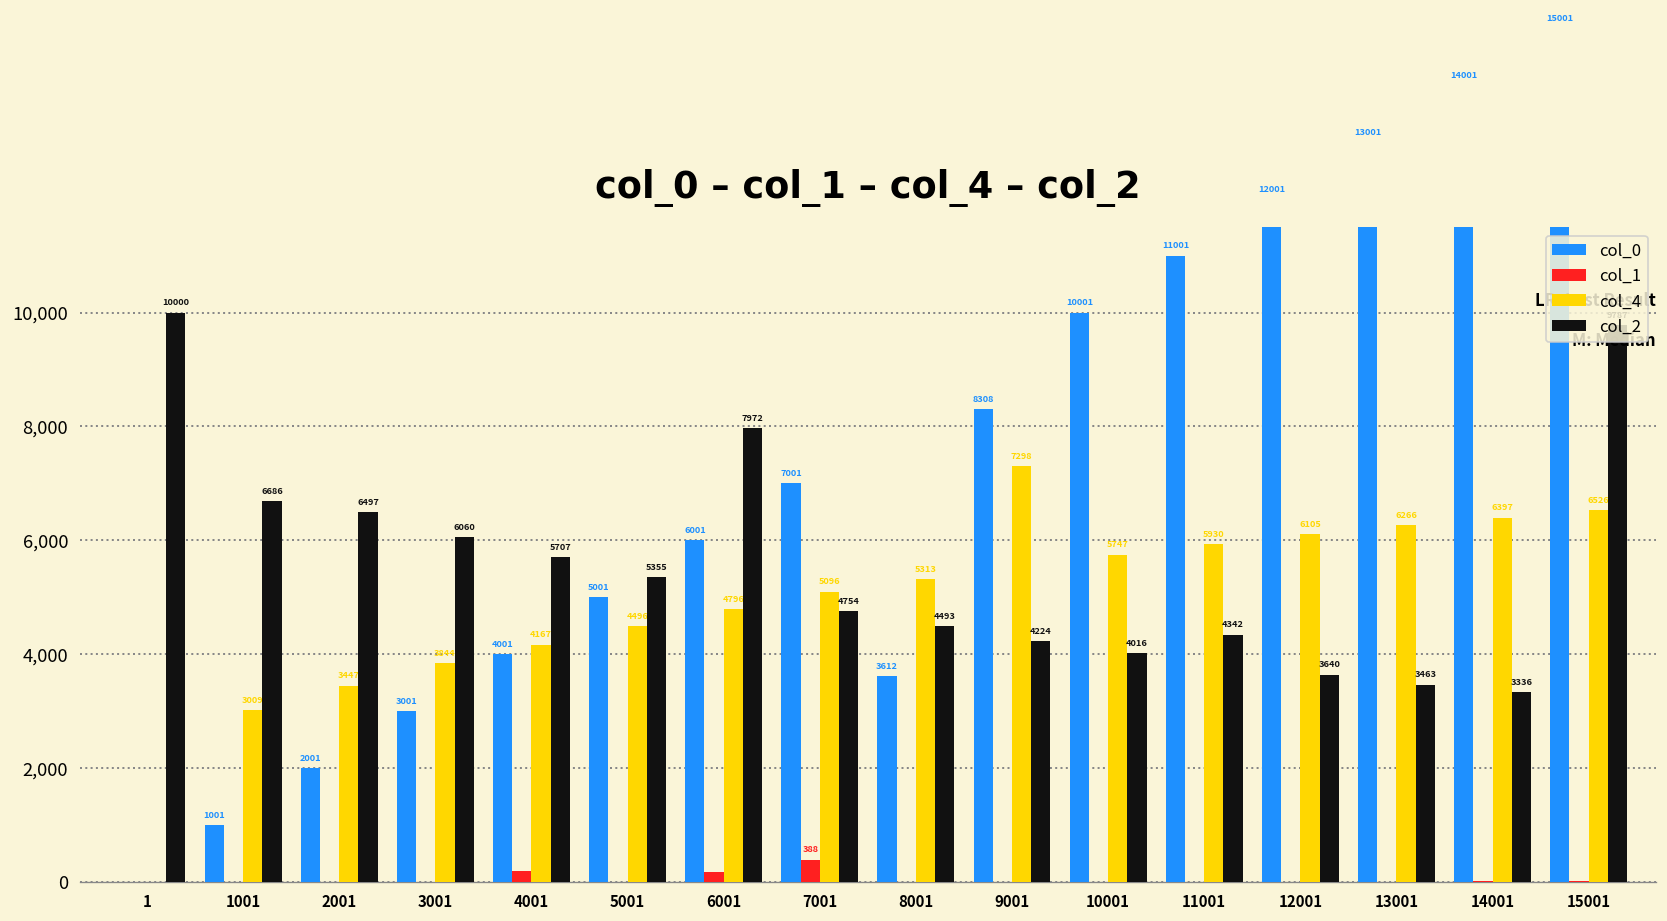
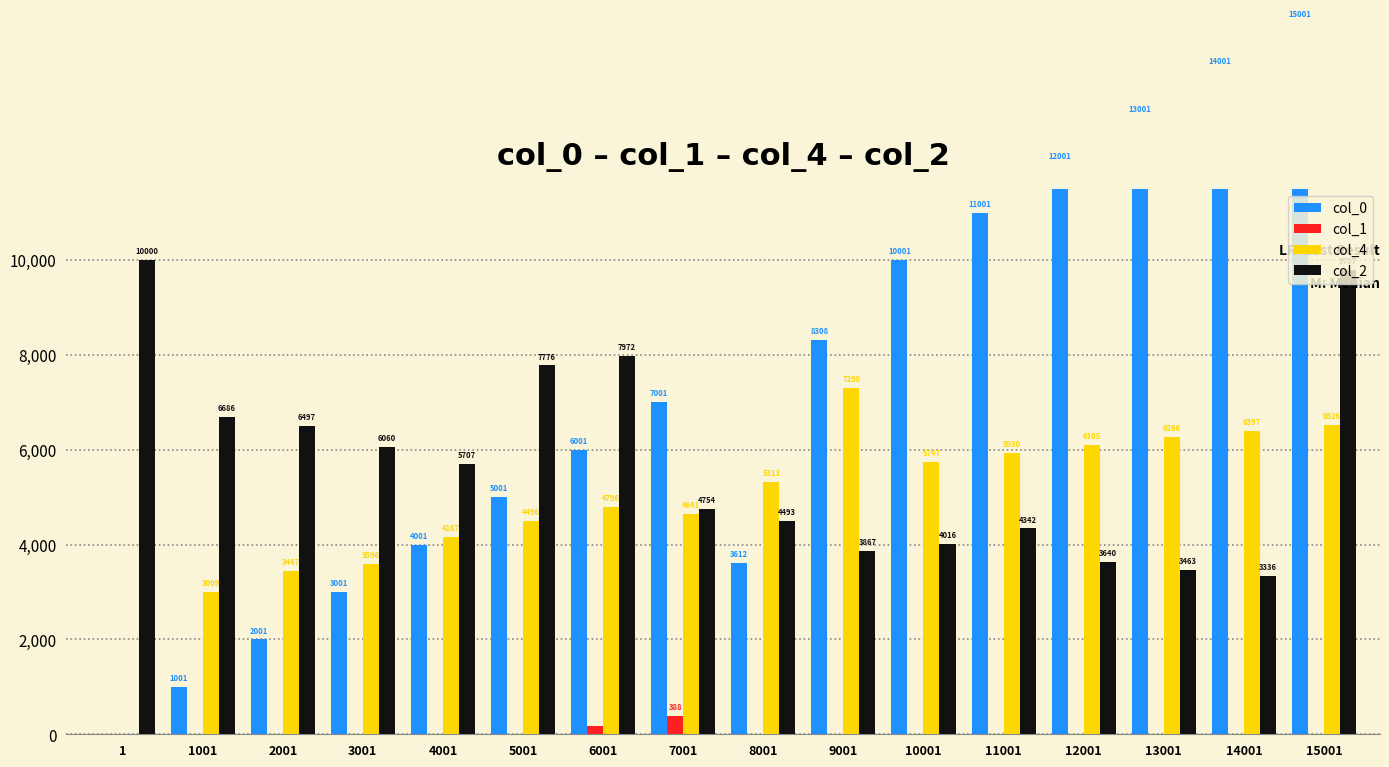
col_4, 3001: 3844 -> 3596
col_1, 4001: 200 -> 0
col_2, 5001: 5355 -> 7776
col_4, 7001: 5096 -> 4641
col_2, 9001: 4224 -> 3867
